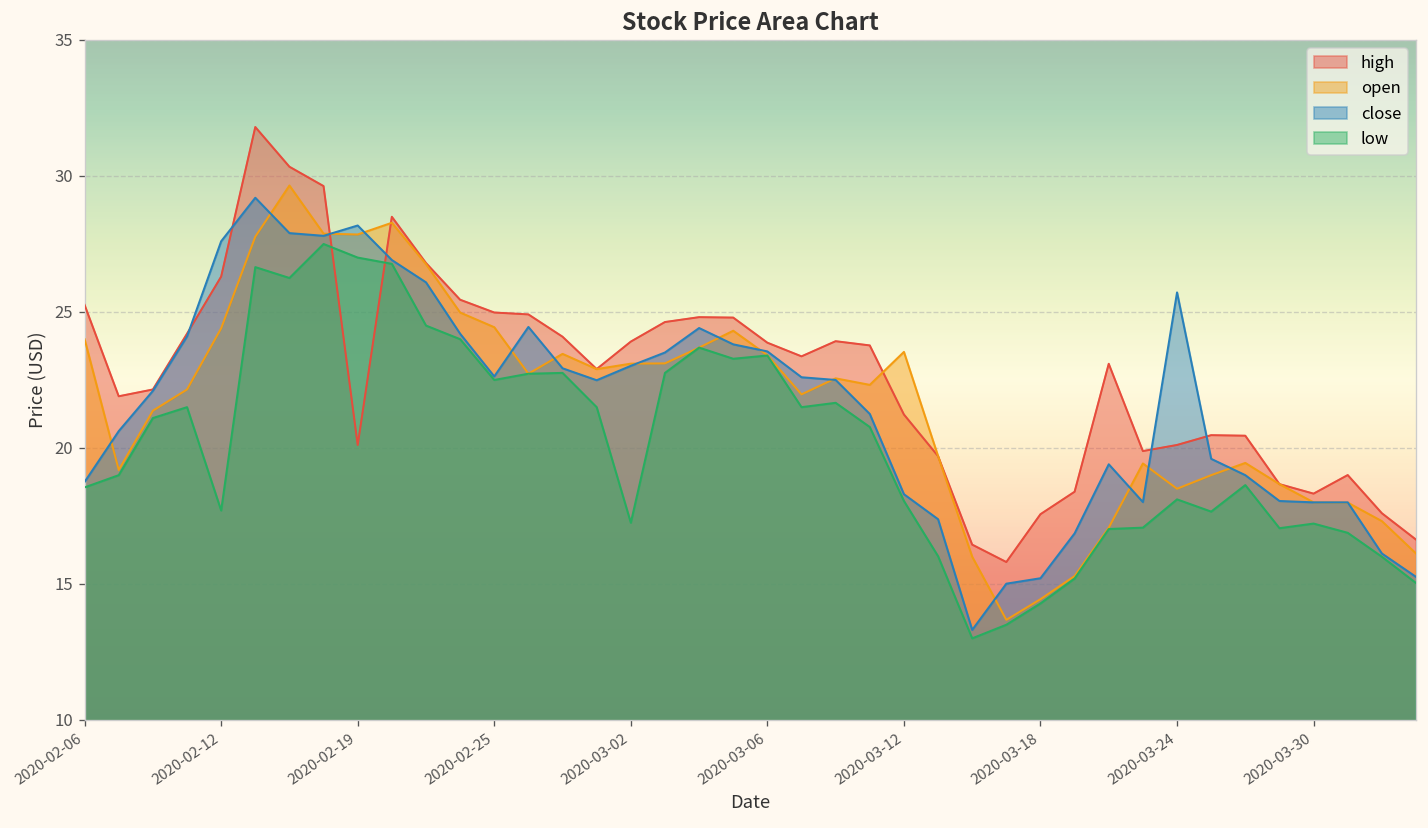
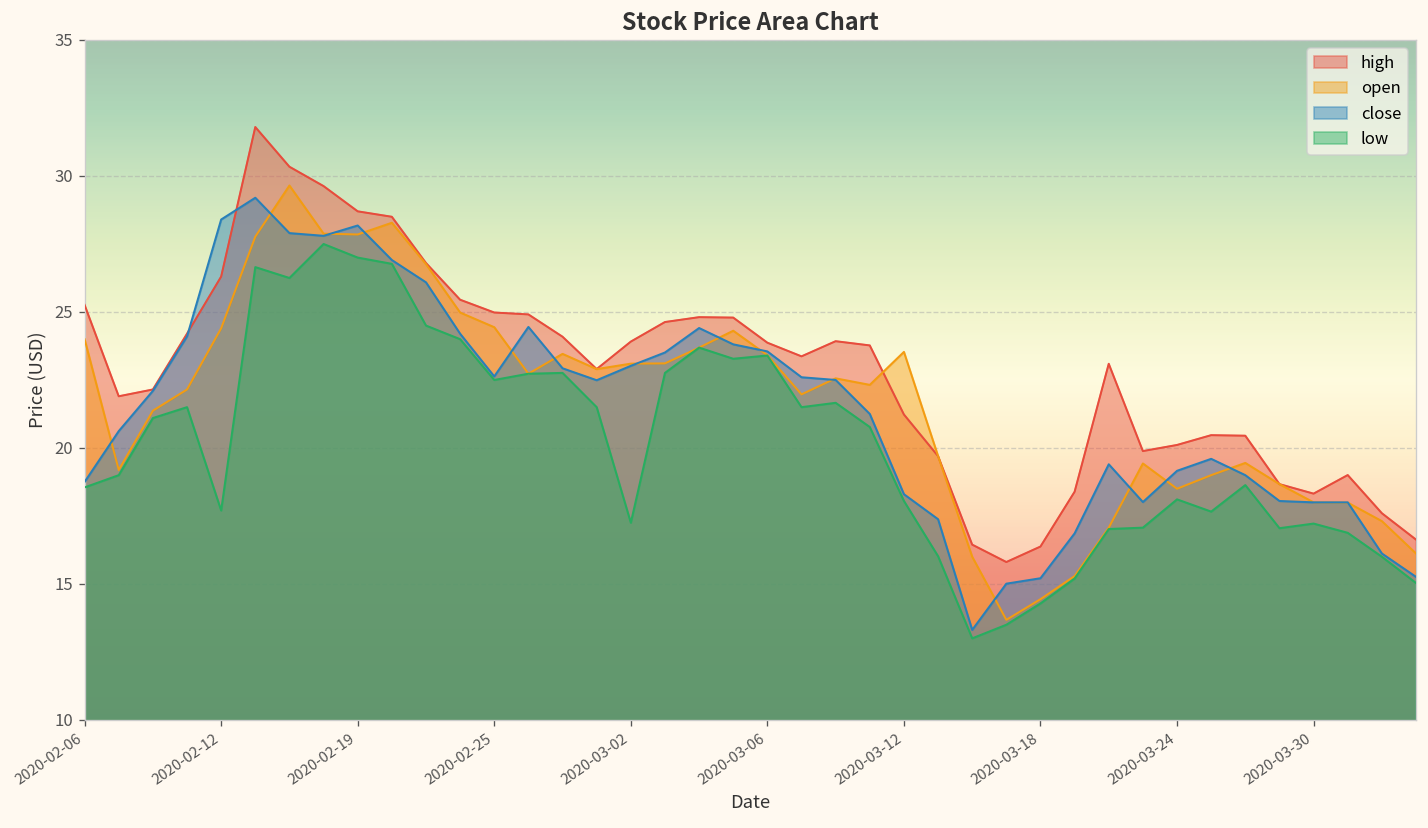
close, 2020-02-12: 27.6 -> 28.4
high, 2020-02-19: 20.1 -> 28.7
high, 2020-03-18: 17.6 -> 16.4
close, 2020-03-24: 25.7 -> 19.2
